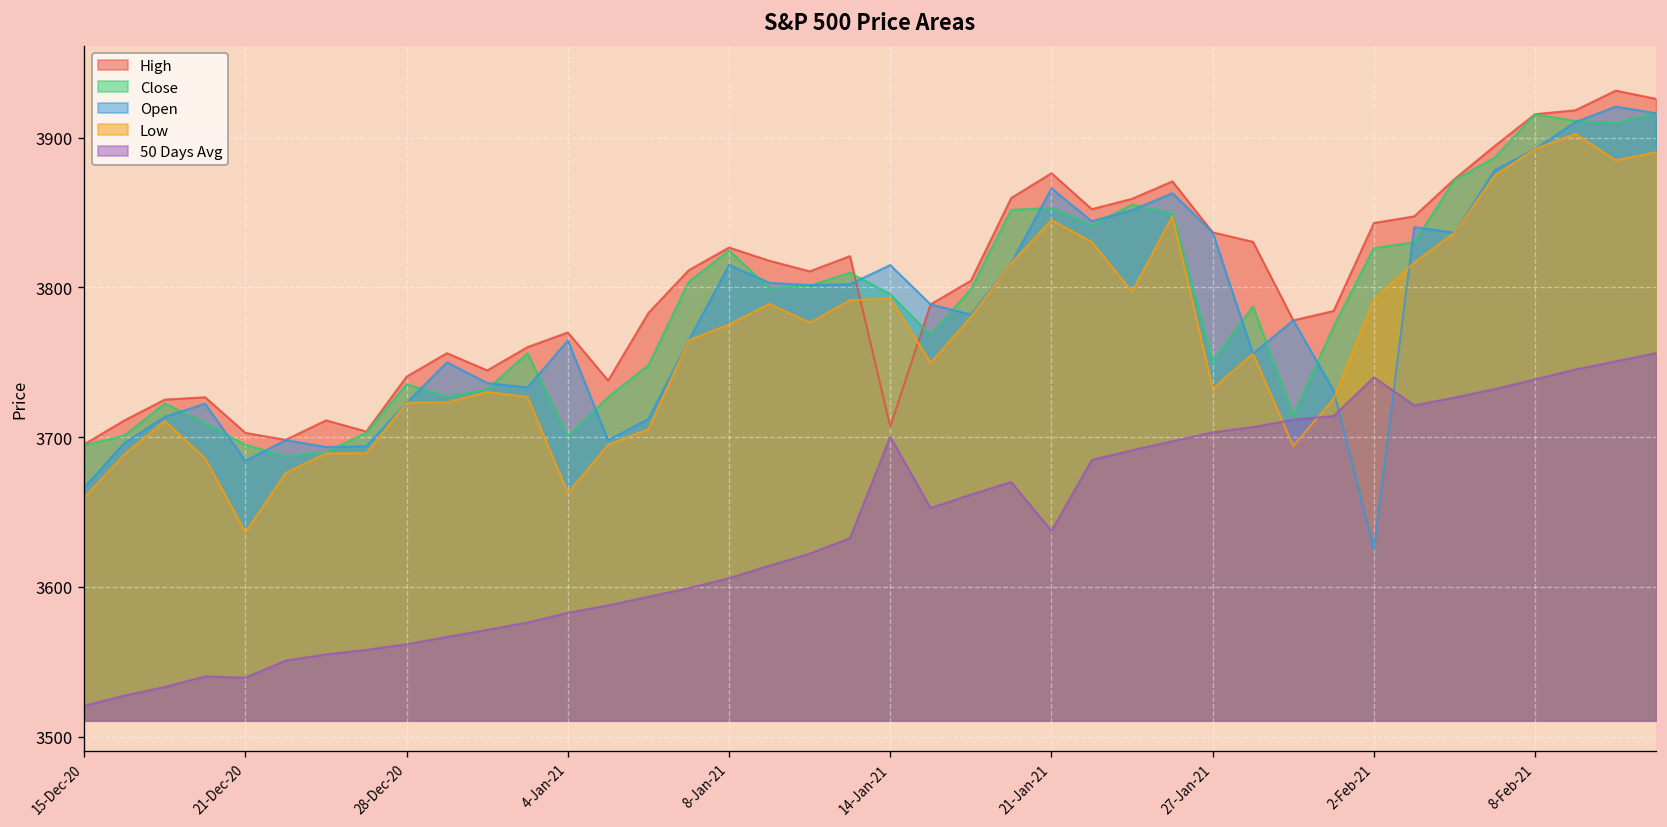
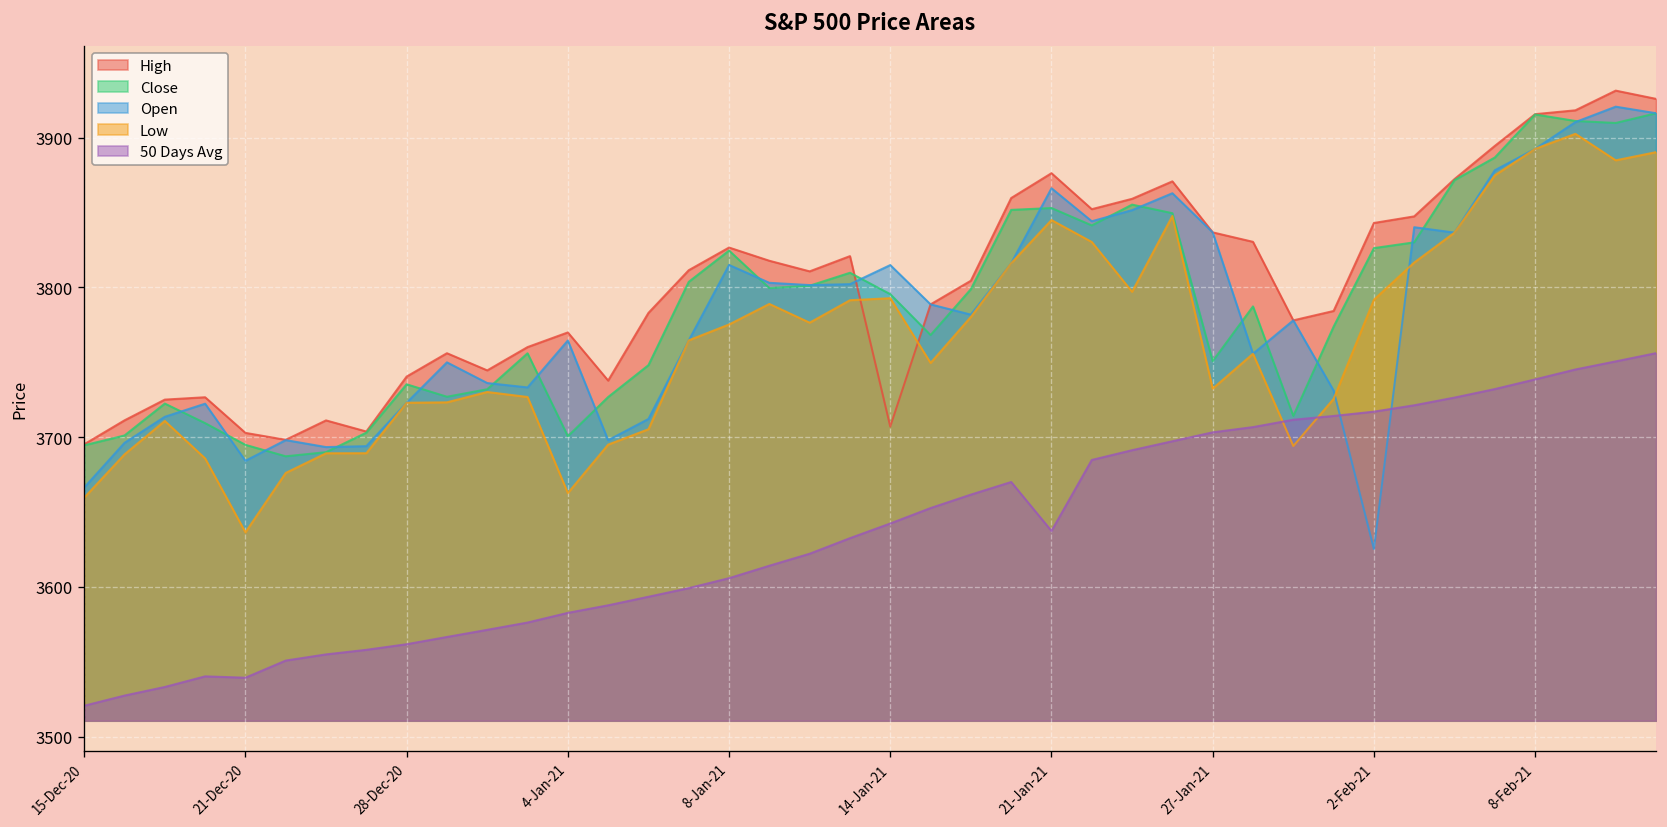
50 Days Avg, 14-Jan-21: 3700 -> 3642
50 Days Avg, 2-Feb-21: 3740 -> 3717
